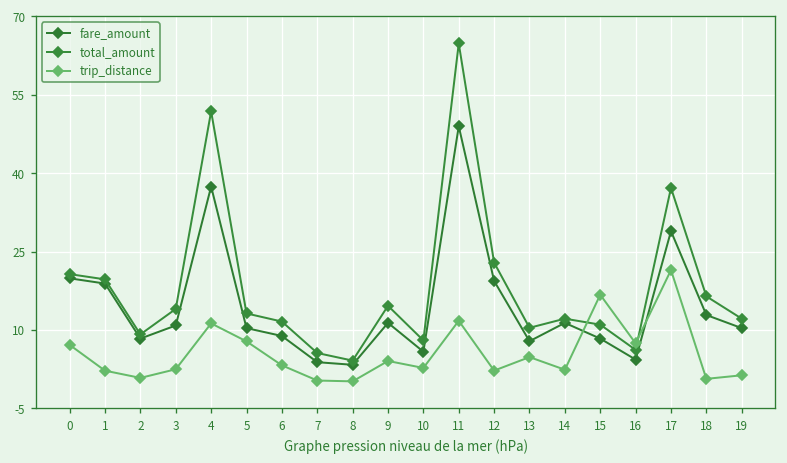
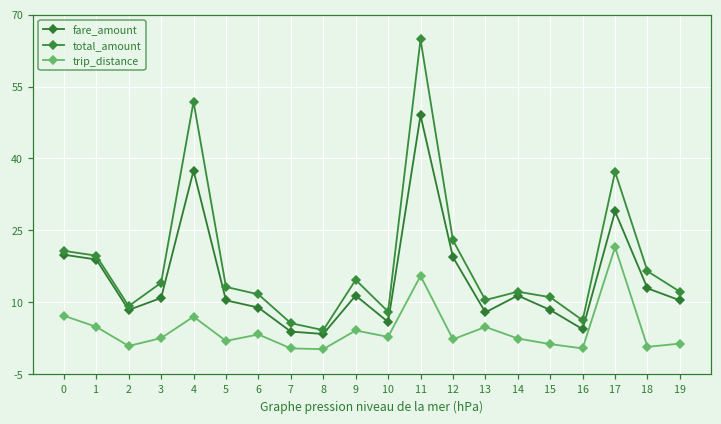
trip_distance, 1: 2 -> 5
trip_distance, 4: 11 -> 7
trip_distance, 5: 8 -> 2
trip_distance, 11: 12 -> 16
trip_distance, 15: 17 -> 1
trip_distance, 16: 8 -> 1
